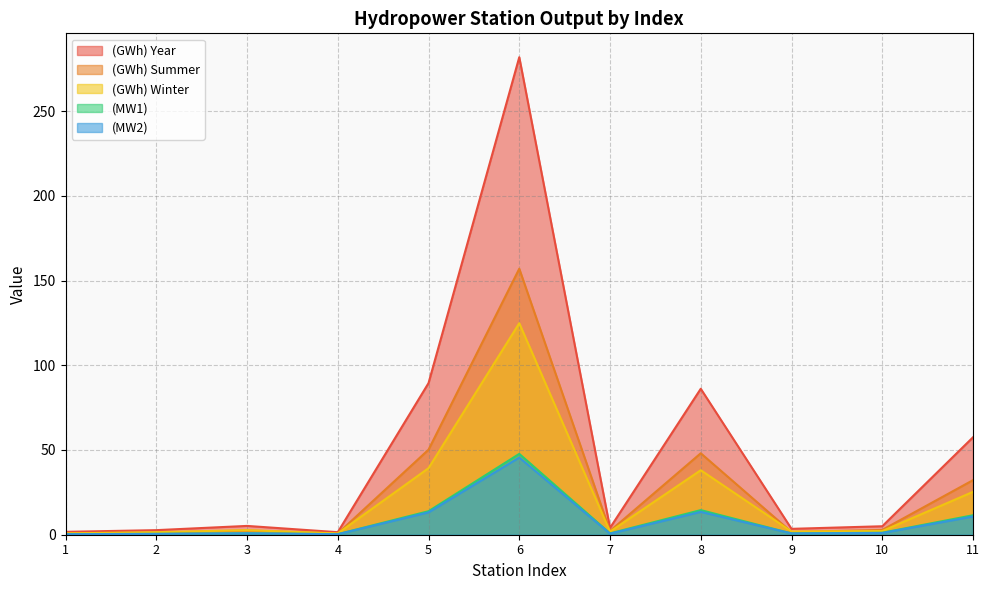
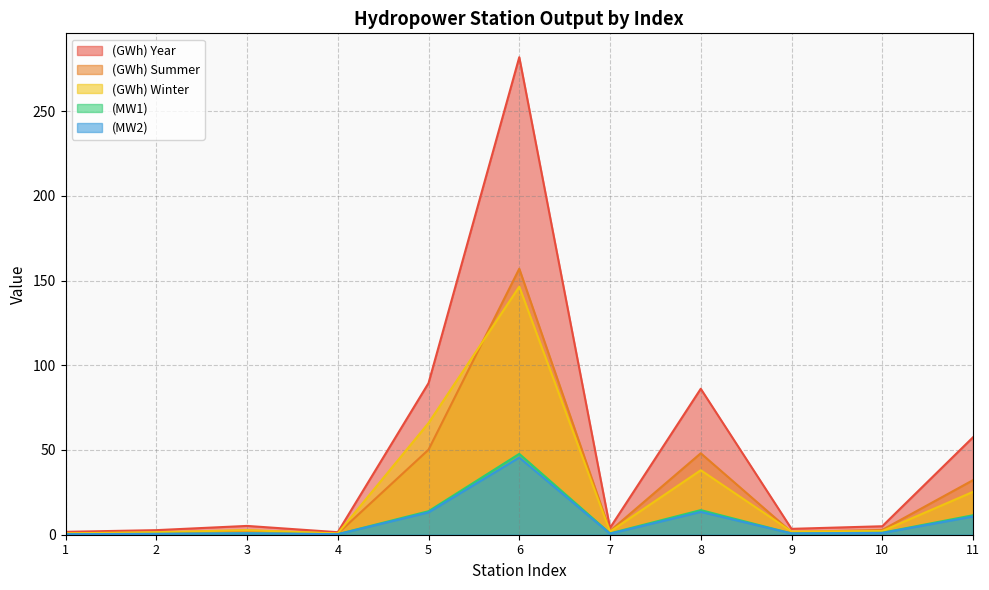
(GWh) Winter, 5: 39 -> 66
(GWh) Winter, 6: 125 -> 146
